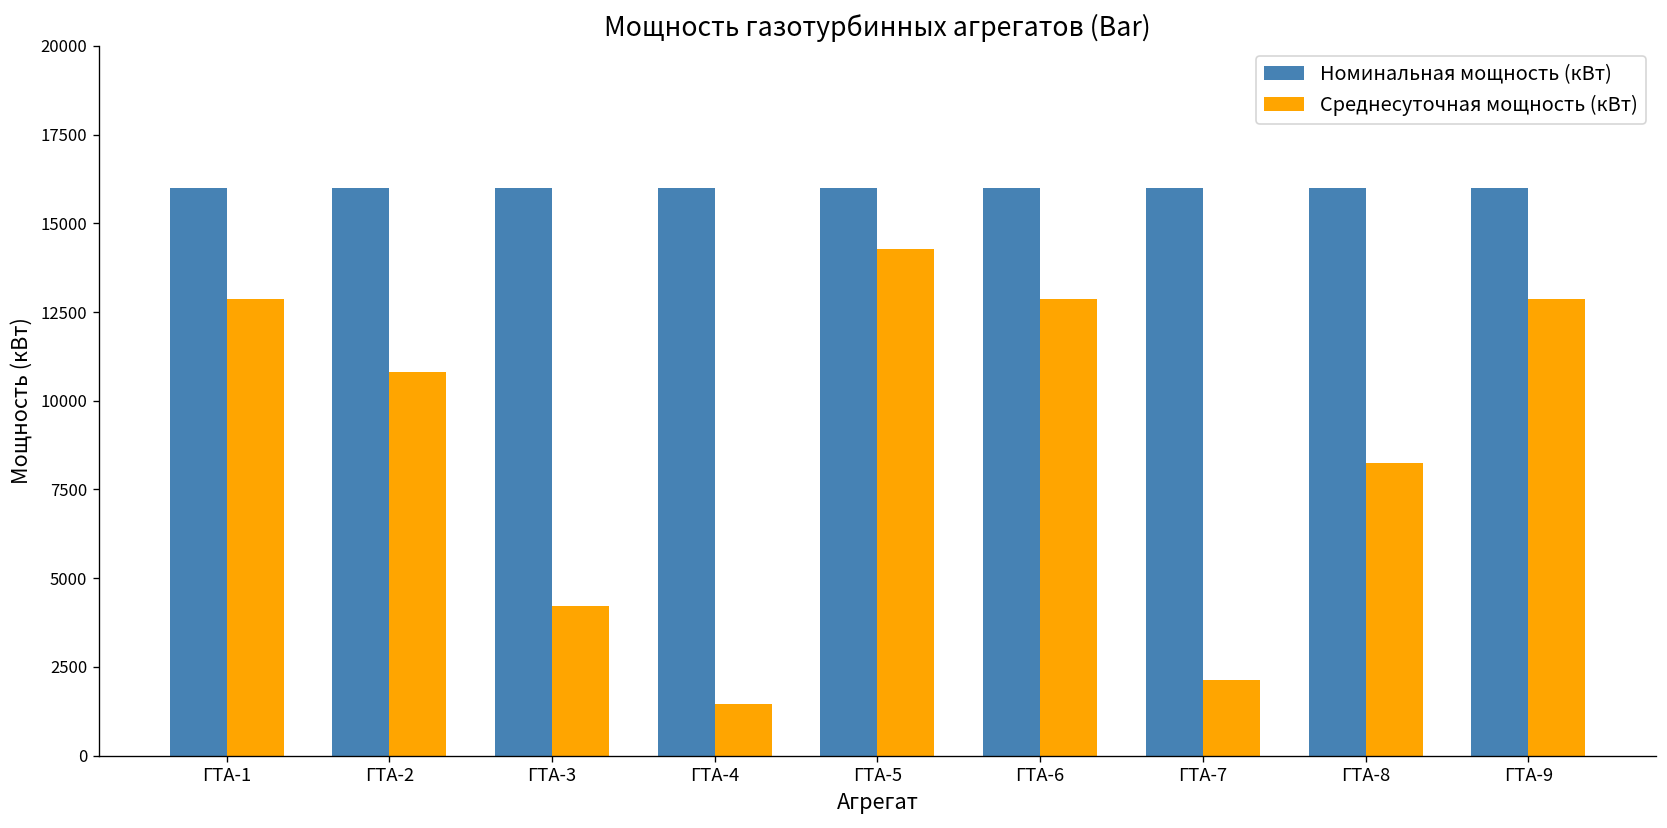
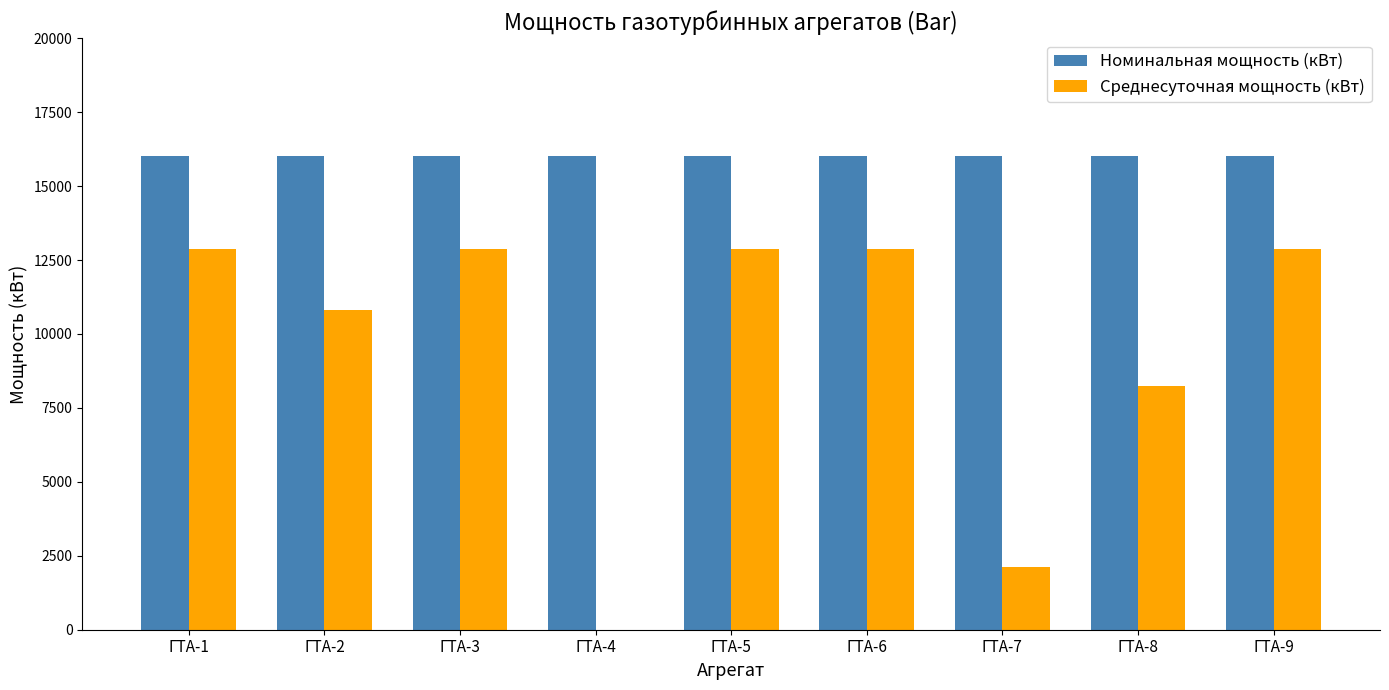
Среднесуточная мощность (кВт), ГТА-3: 4200 -> 12900
Среднесуточная мощность (кВт), ГТА-4: 1400 -> 0
Среднесуточная мощность (кВт), ГТА-5: 14300 -> 12900
